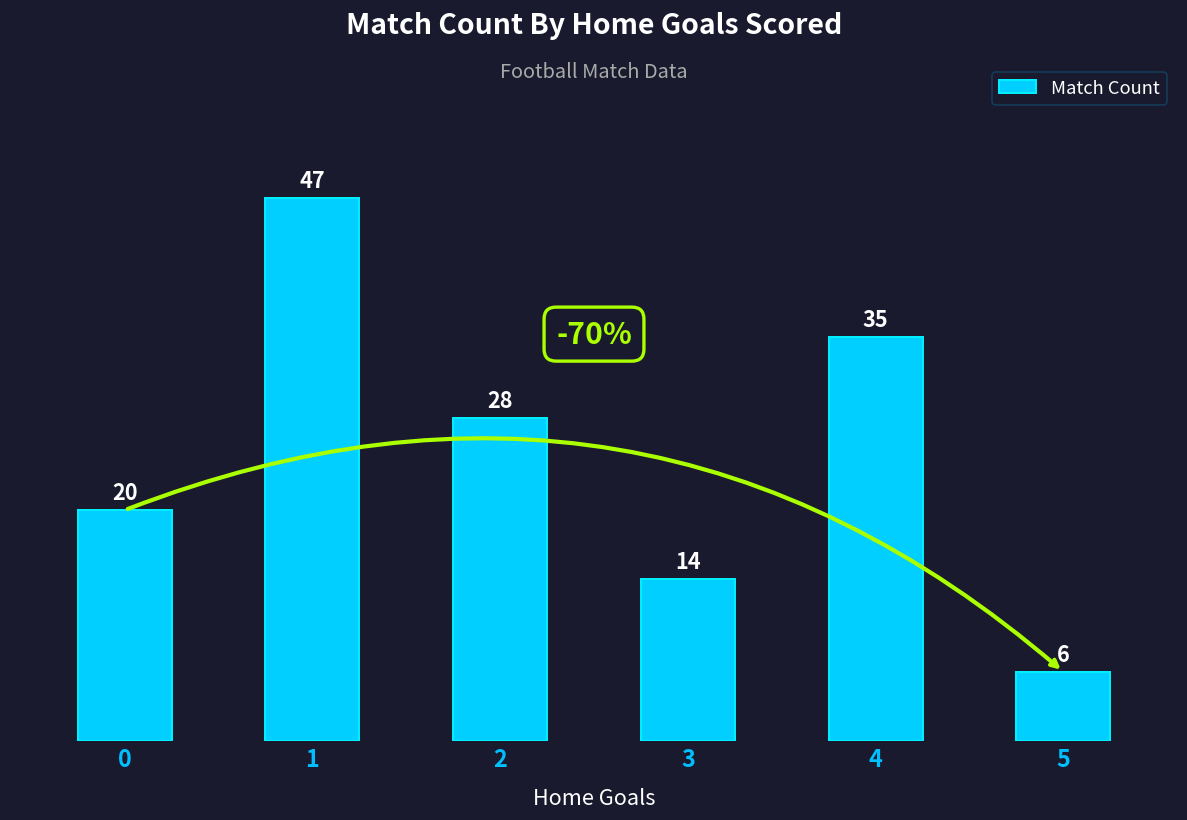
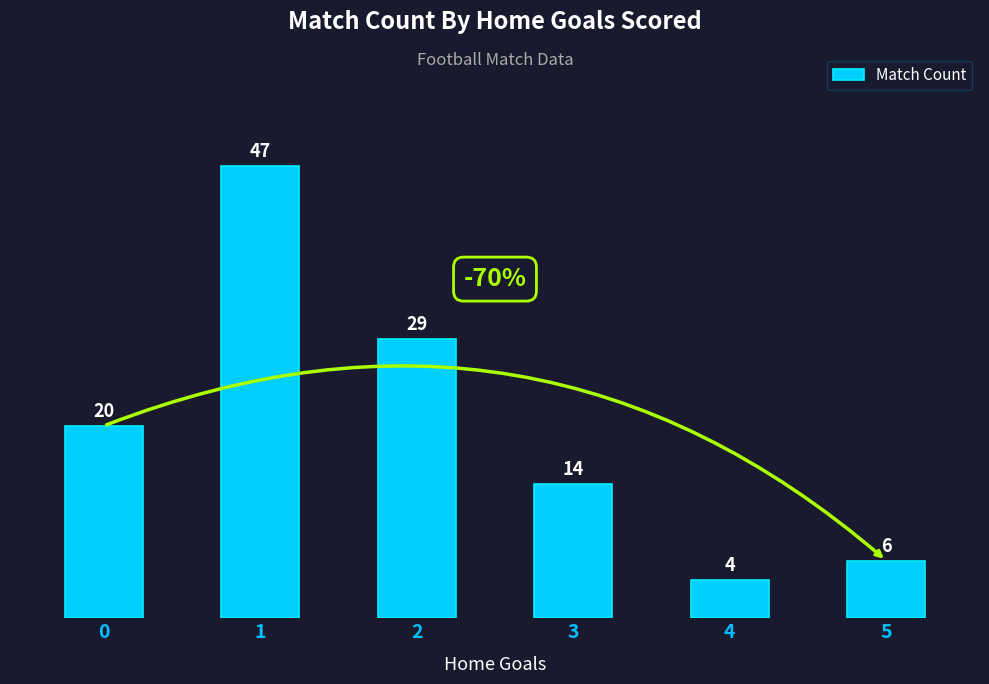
2: 28 -> 29
4: 35 -> 4
